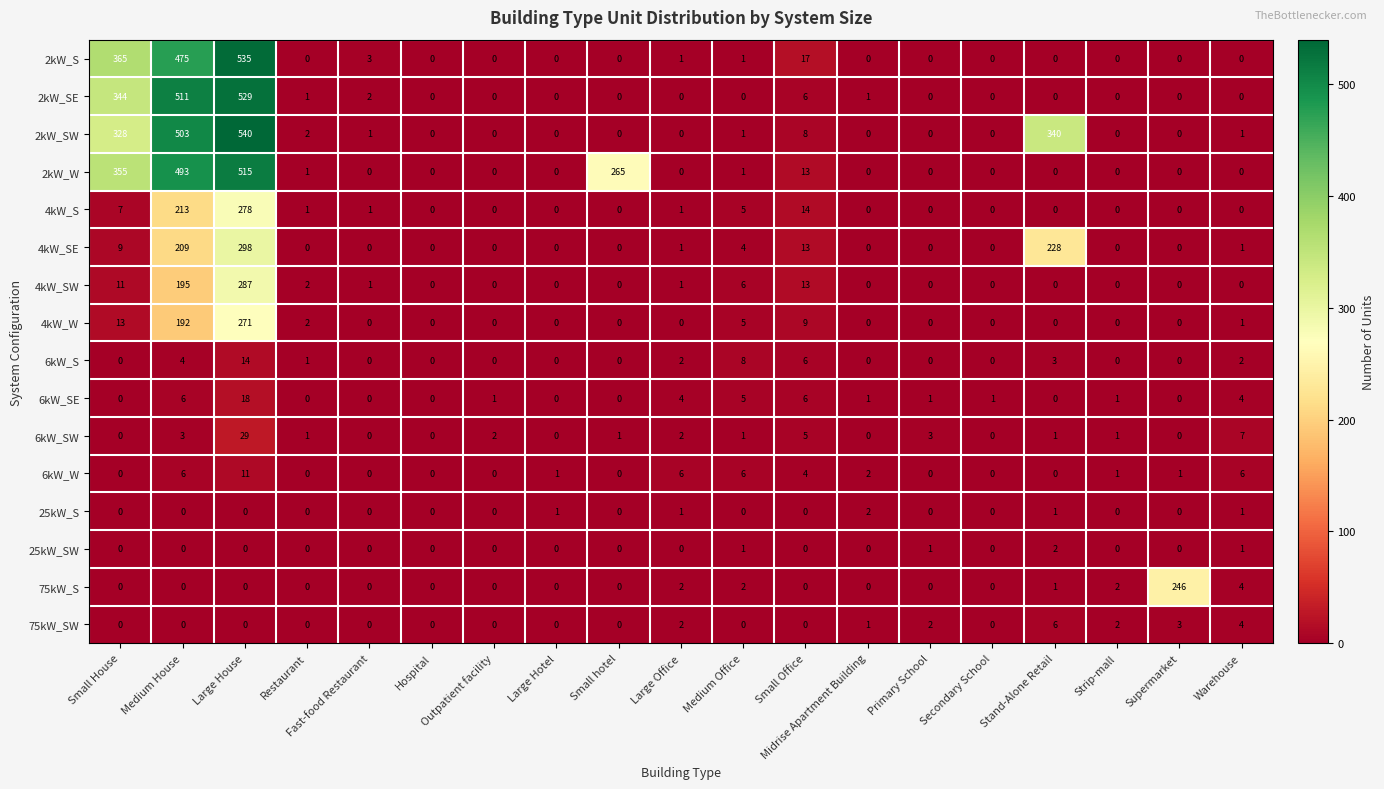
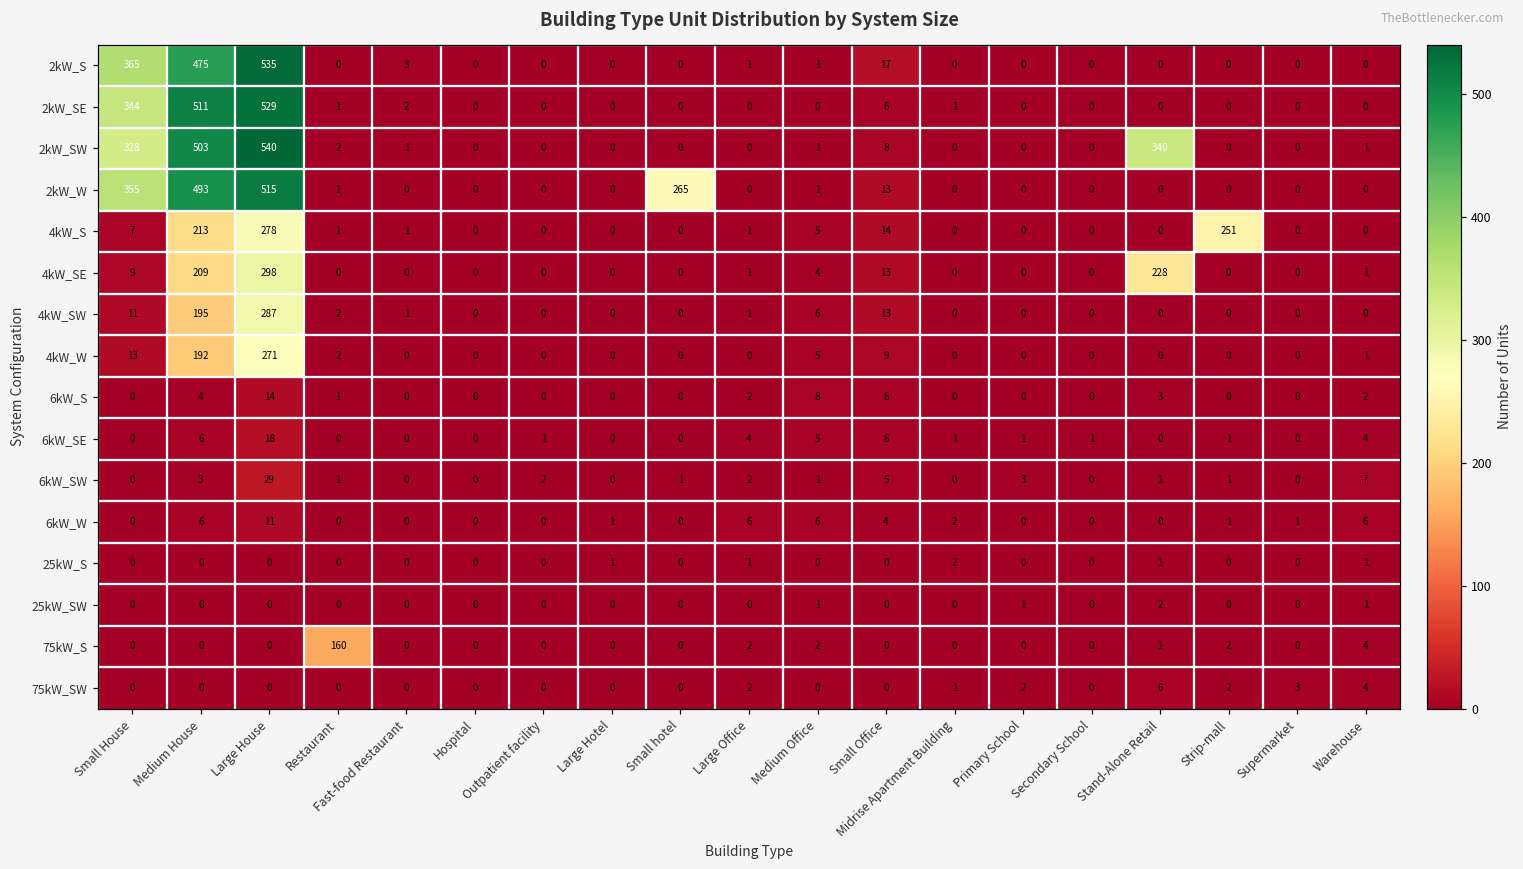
4kW_S, Strip-mall: 0 -> 251
75kW_S, Restaurant: 0 -> 160
75kW_S, Supermarket: 246 -> 0
